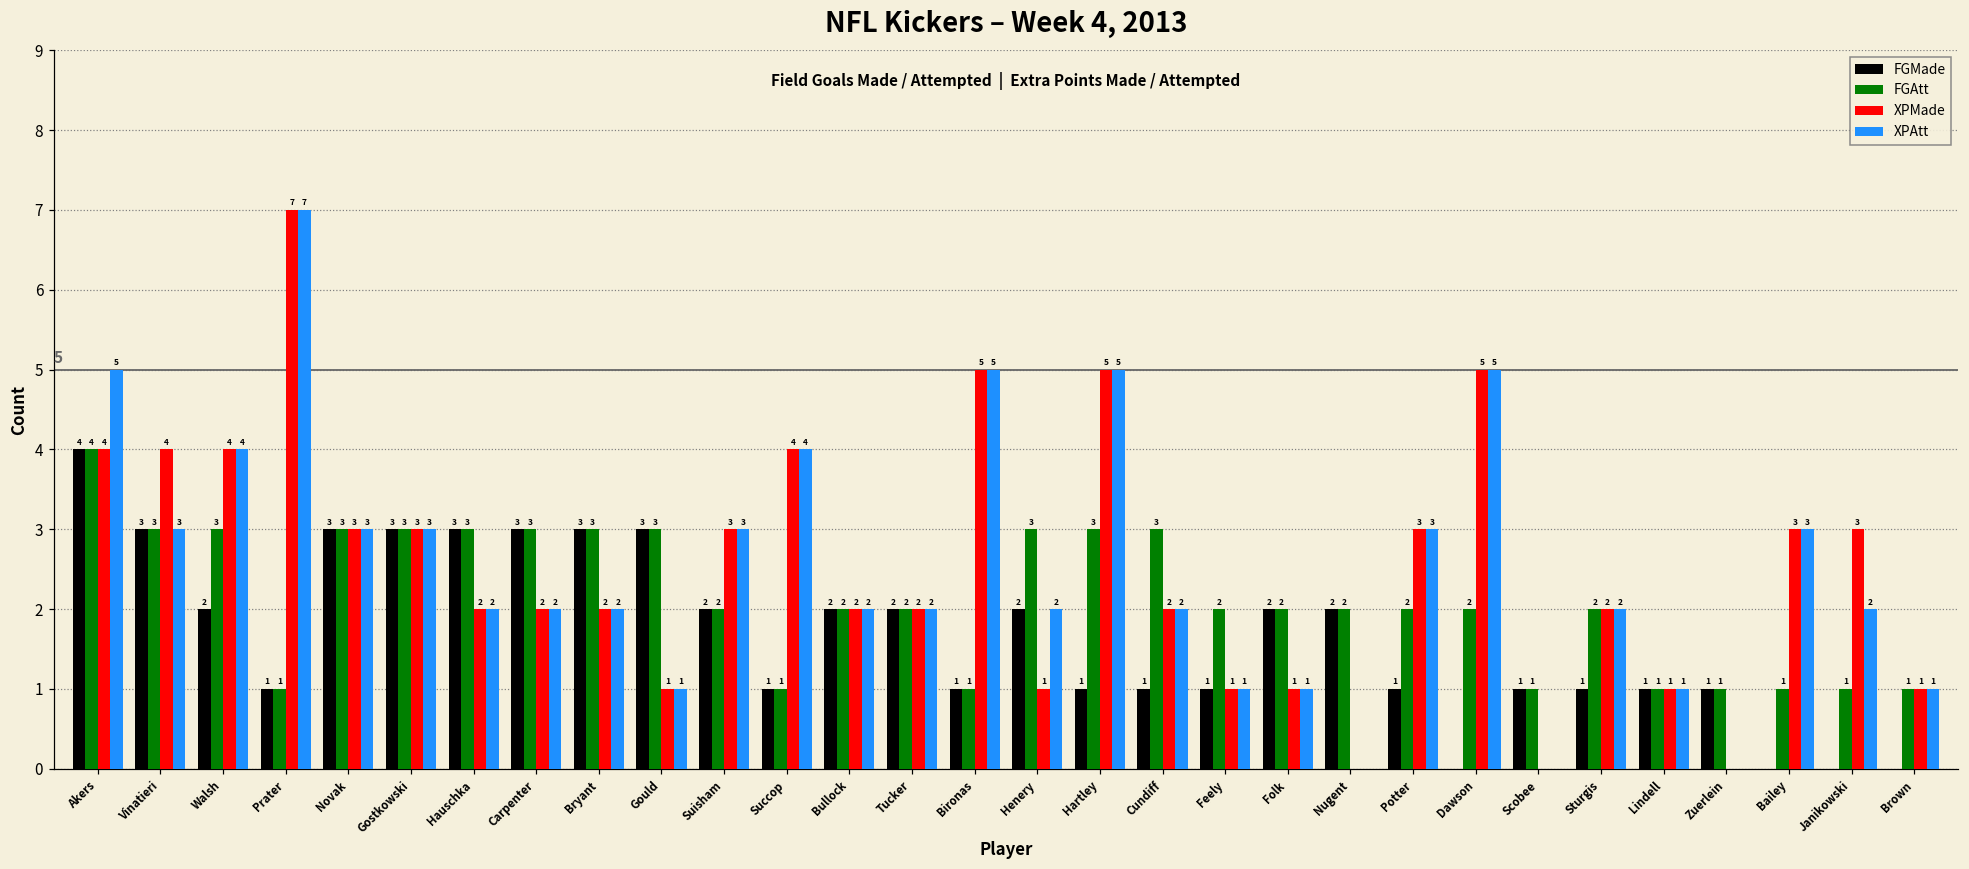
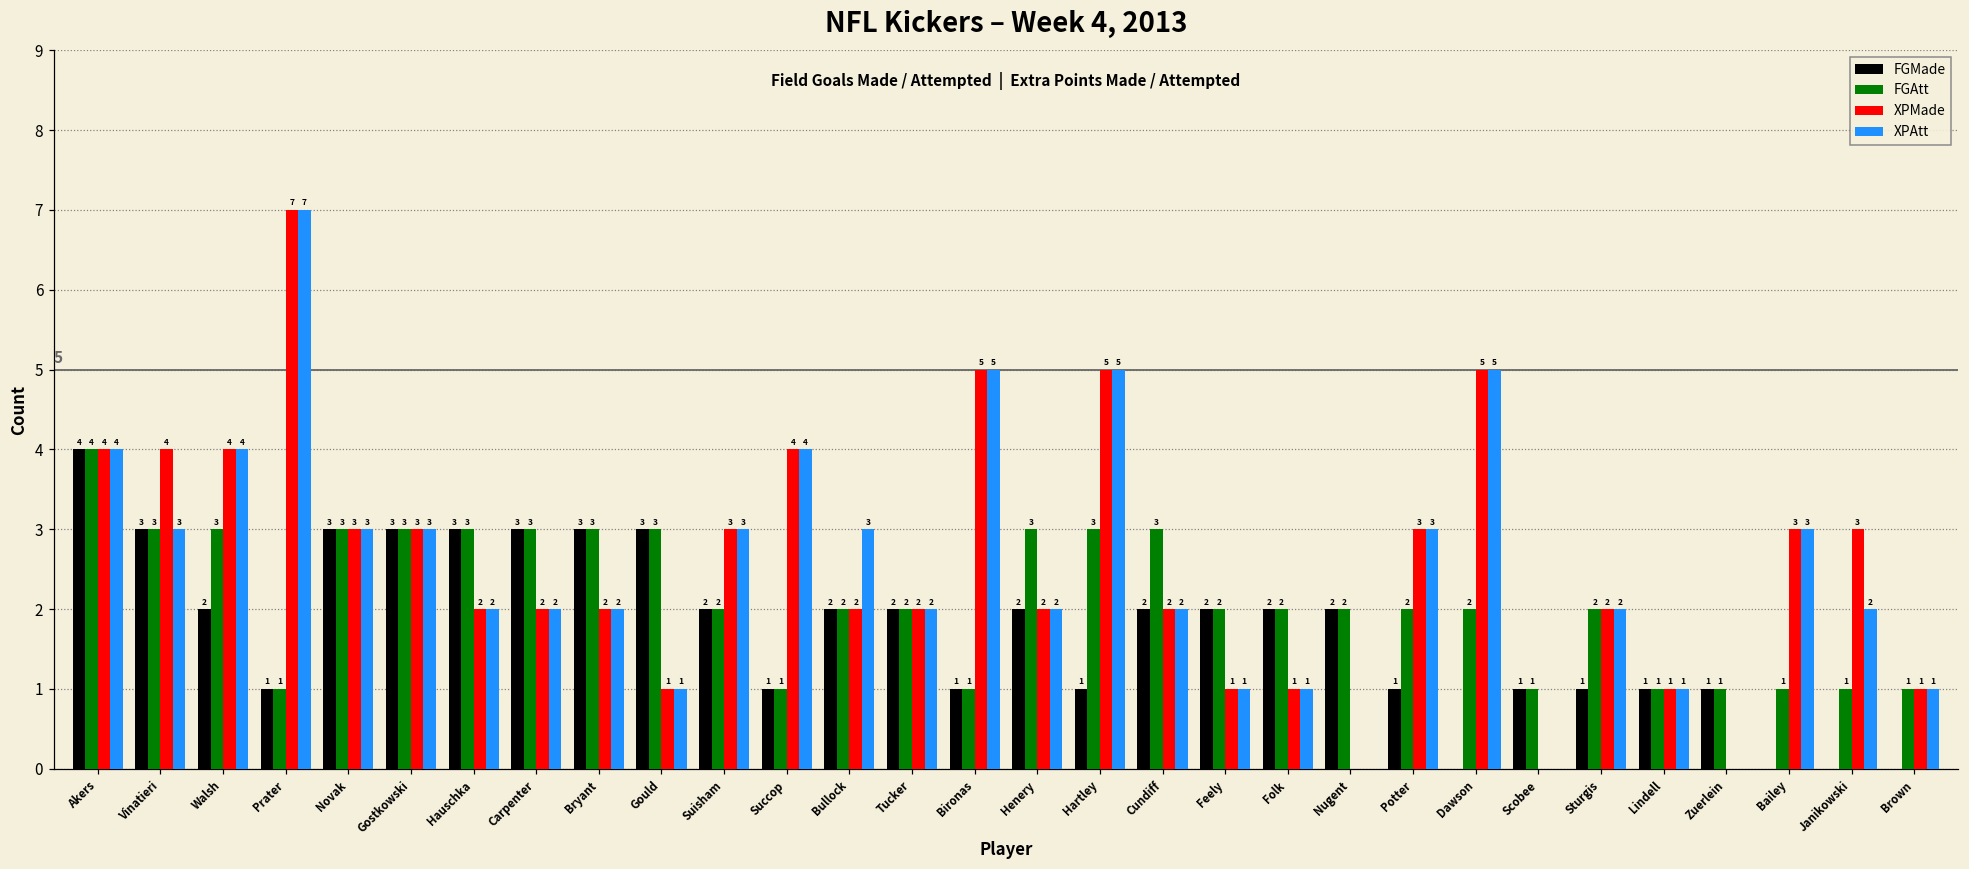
XPAtt, Akers: 5 -> 4
XPAtt, Bullock: 2 -> 3
XPMade, Henery: 1 -> 2
FGMade, Cundiff: 1 -> 2
FGMade, Feely: 1 -> 2
